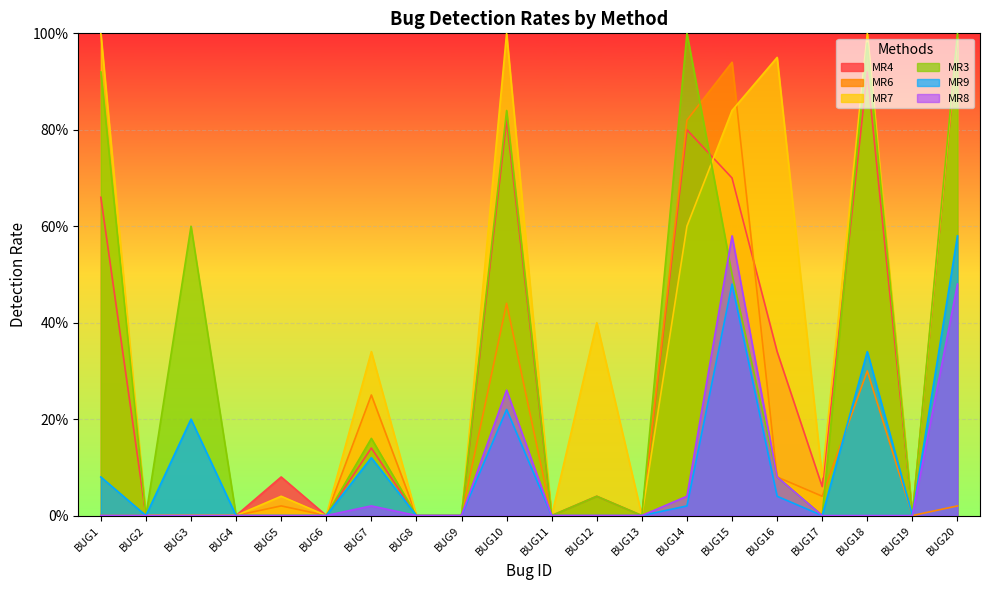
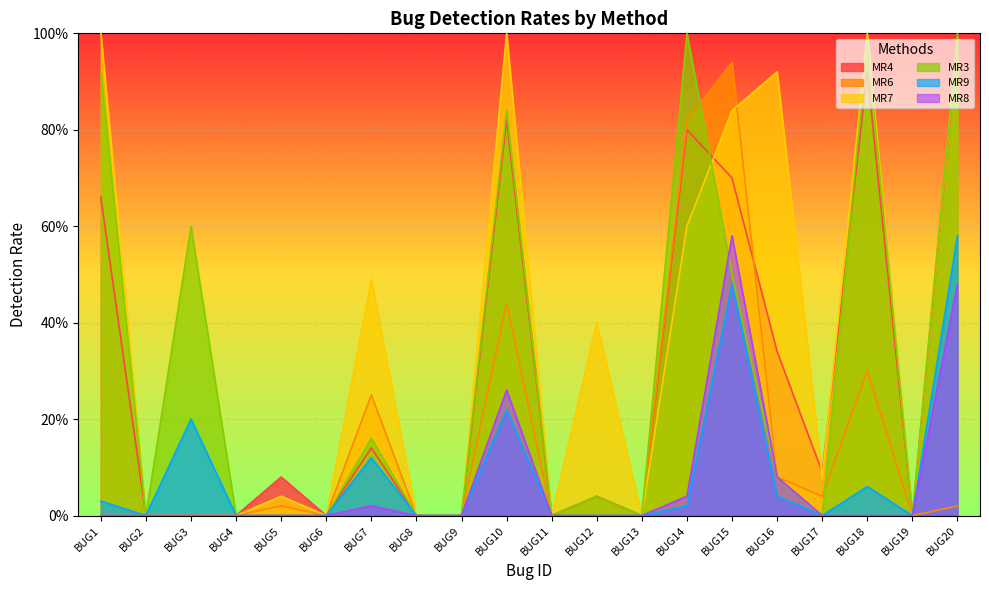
MR9, BUG1: 8% -> 3%
MR7, BUG7: 34% -> 49%
MR7, BUG16: 95% -> 92%
MR4, BUG17: 6% -> 9%
MR9, BUG18: 34% -> 6%
